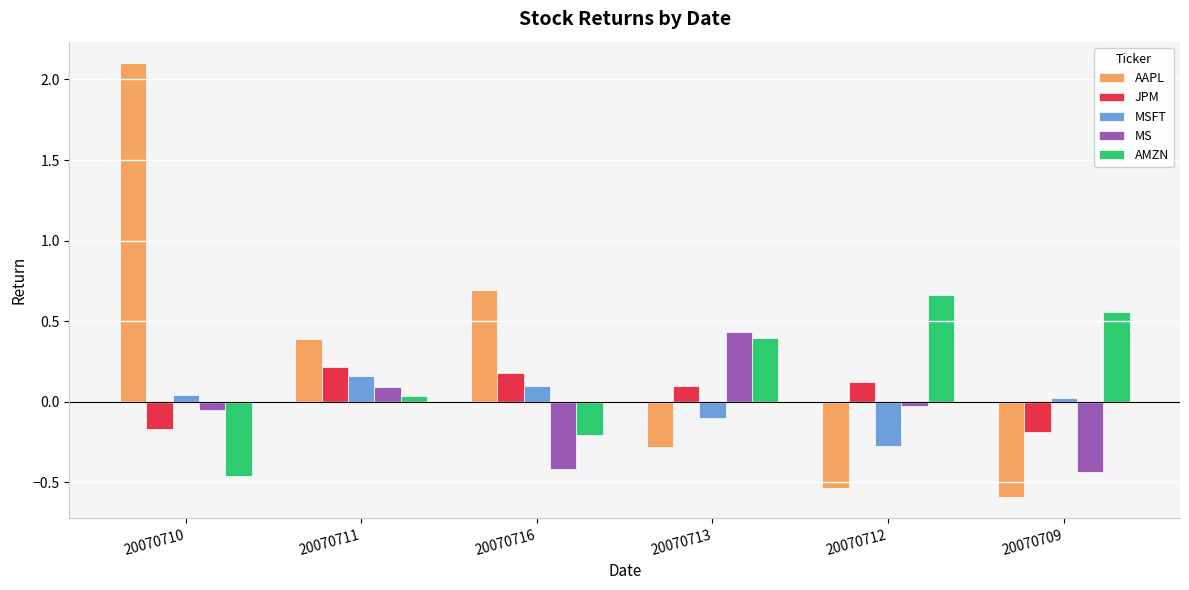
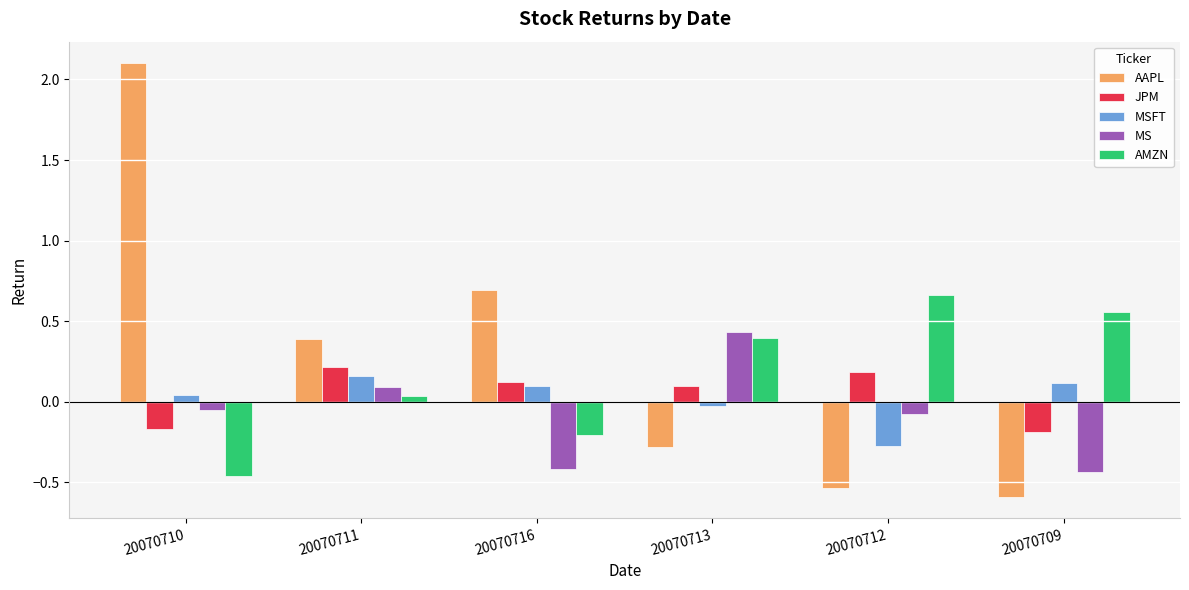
JPM, 20070716: 0.18 -> 0.13
MSFT, 20070713: -0.10 -> -0.03
JPM, 20070712: 0.12 -> 0.18
MS, 20070712: -0.03 -> -0.08
MSFT, 20070709: 0.02 -> 0.12
